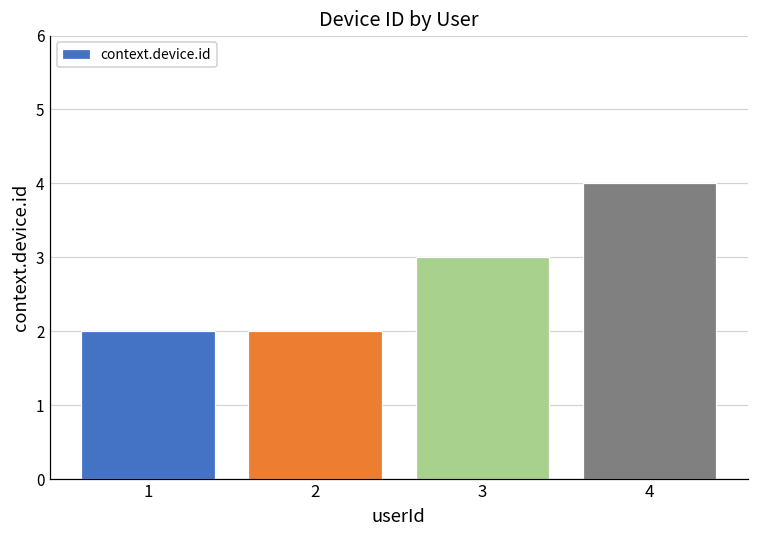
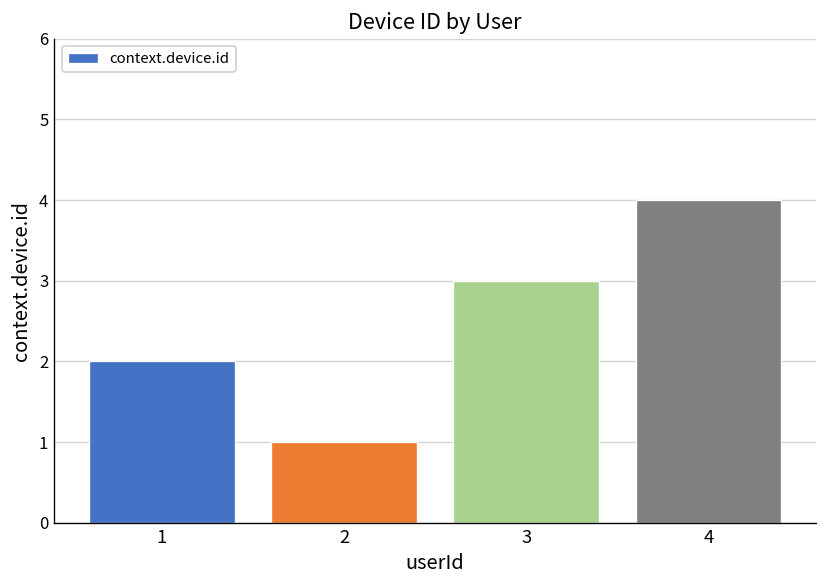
2: 2 -> 1
